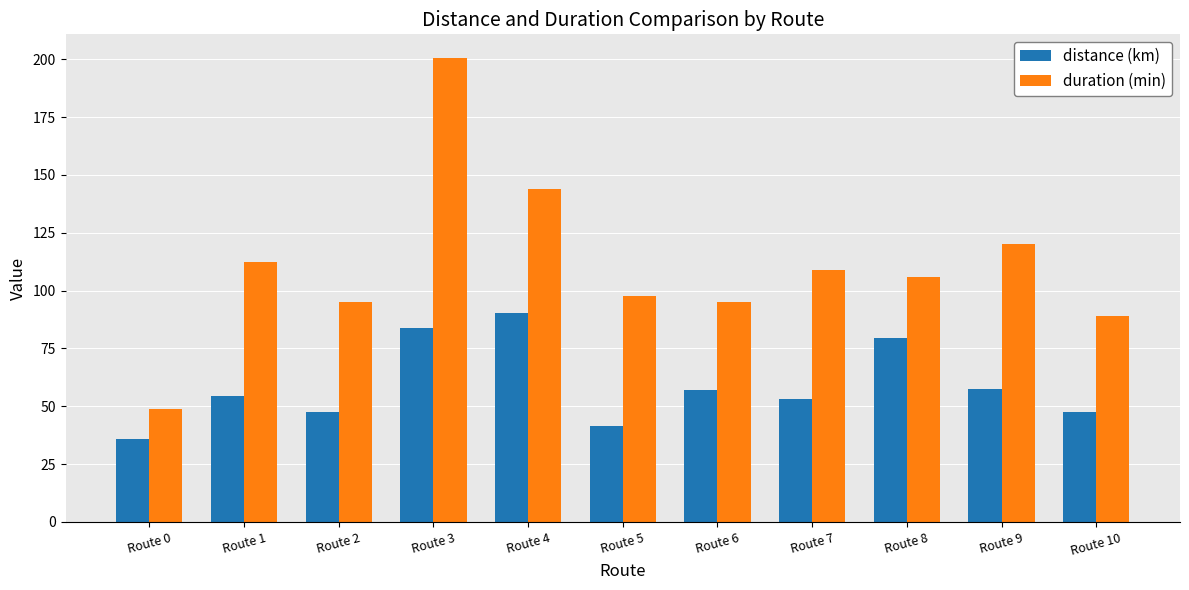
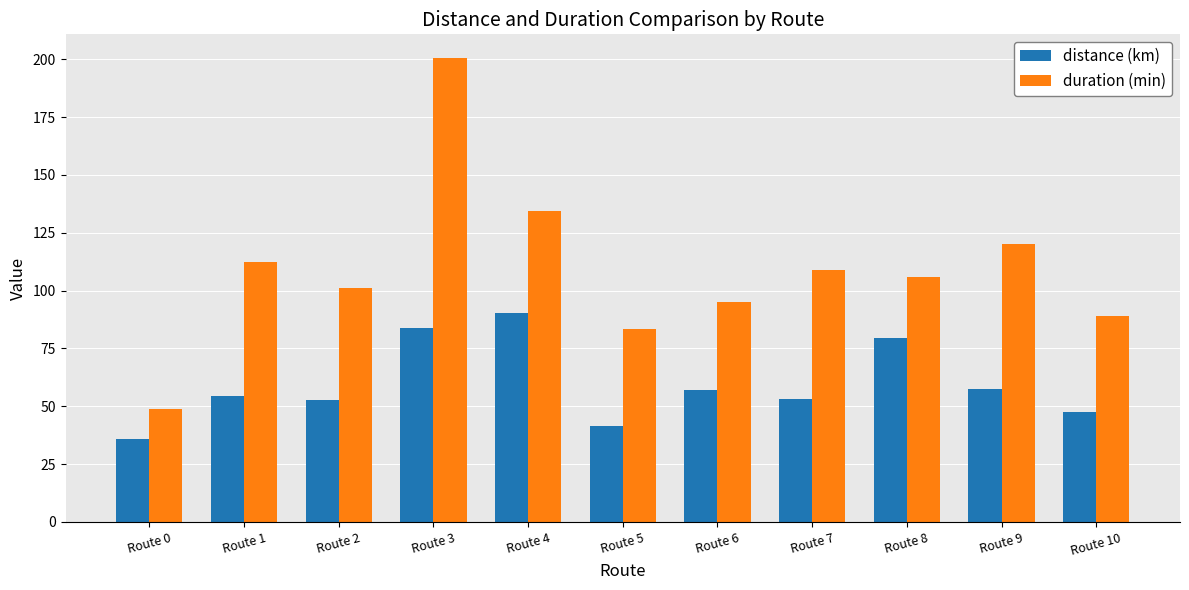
distance (km), Route 2: 47 -> 53
duration (min), Route 2: 95 -> 101
duration (min), Route 4: 144 -> 135
duration (min), Route 5: 98 -> 83
